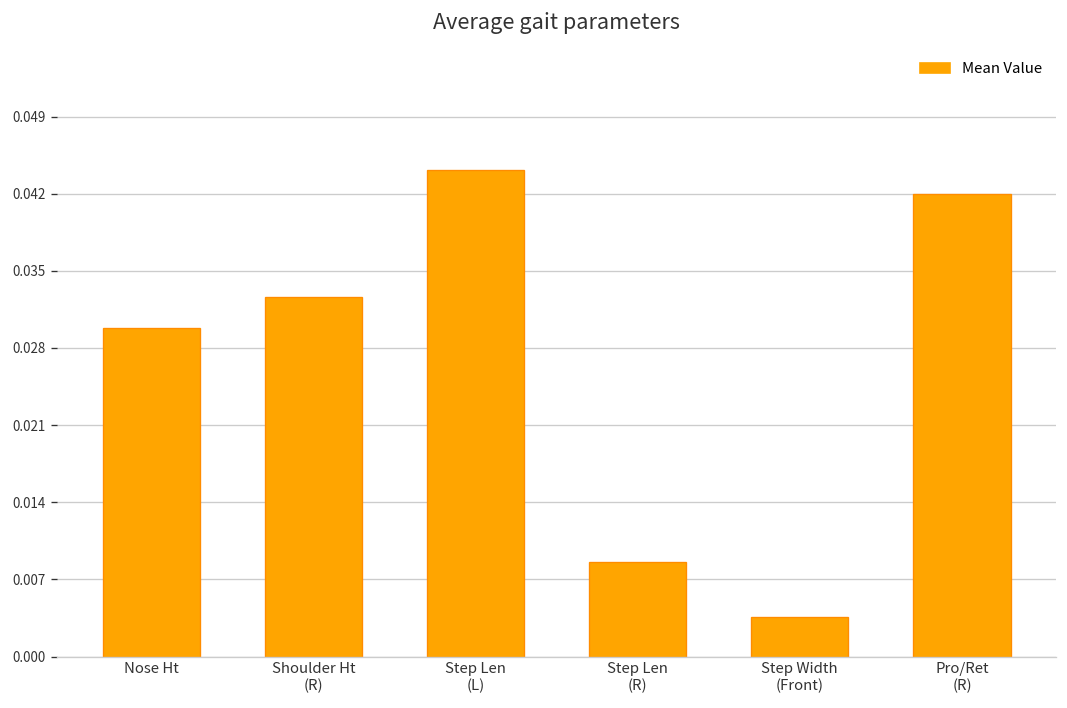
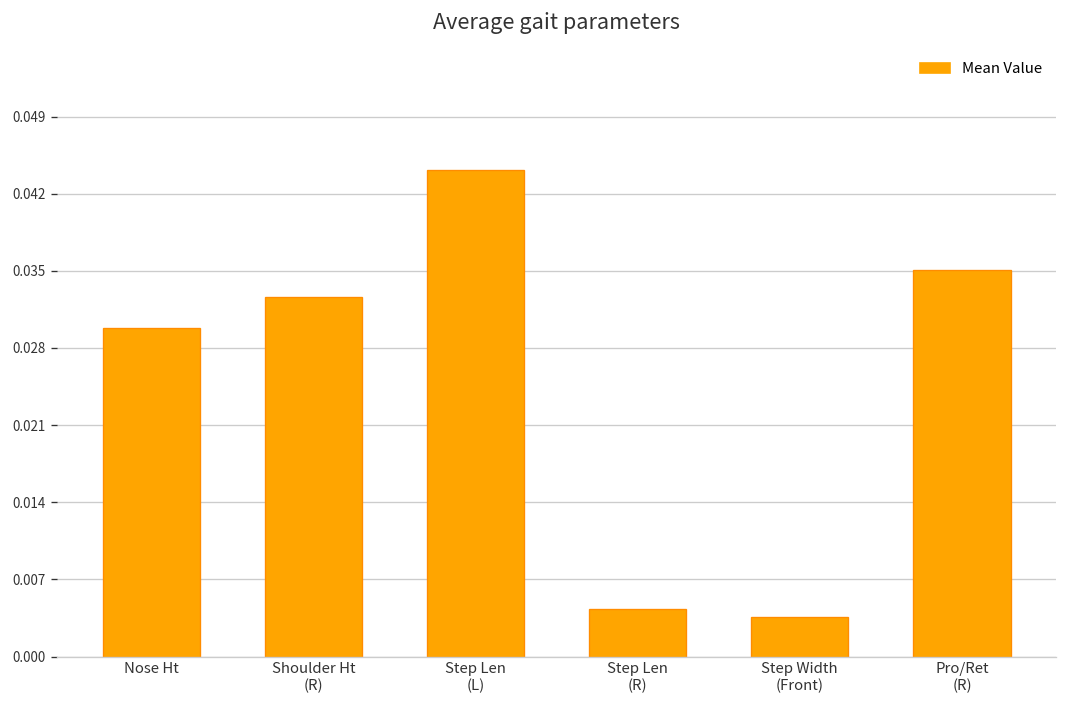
Step Len (R): 0.009 -> 0.004
Pro/Ret (R): 0.042 -> 0.035
